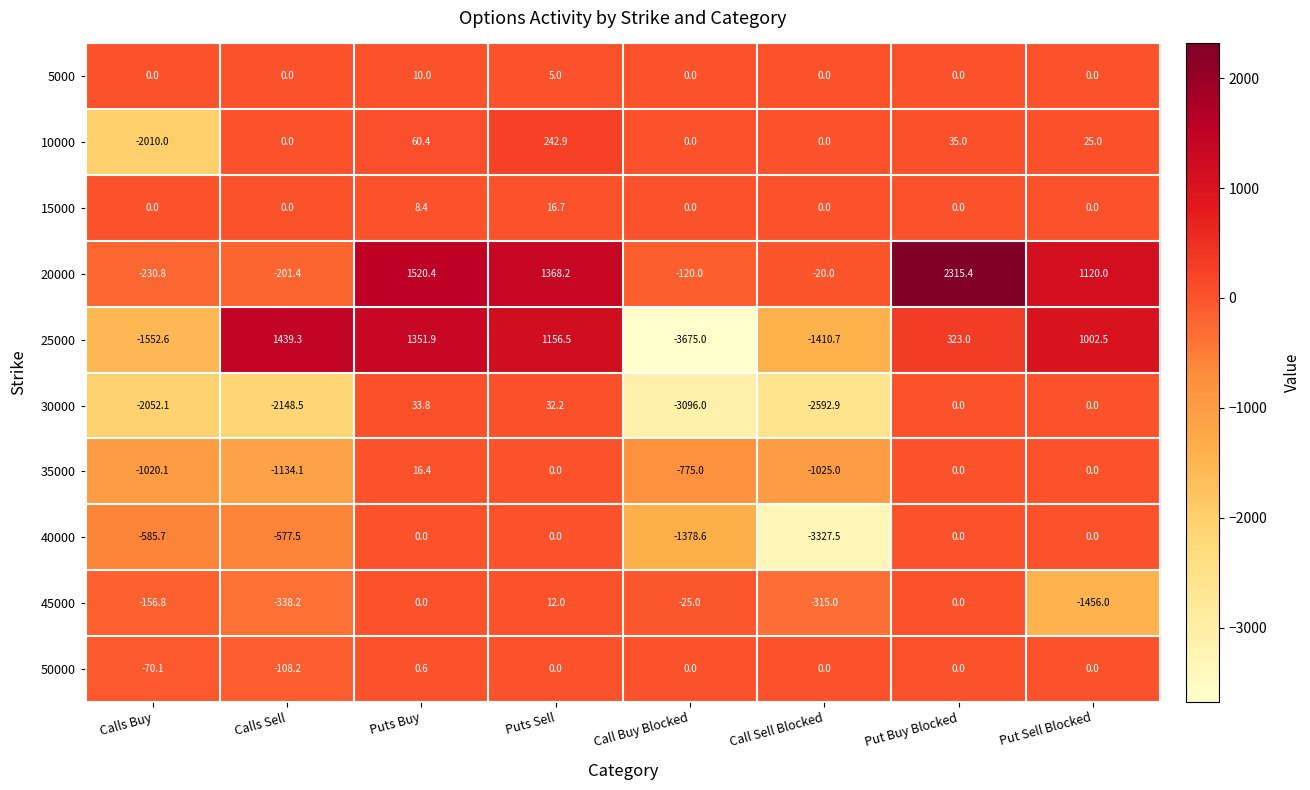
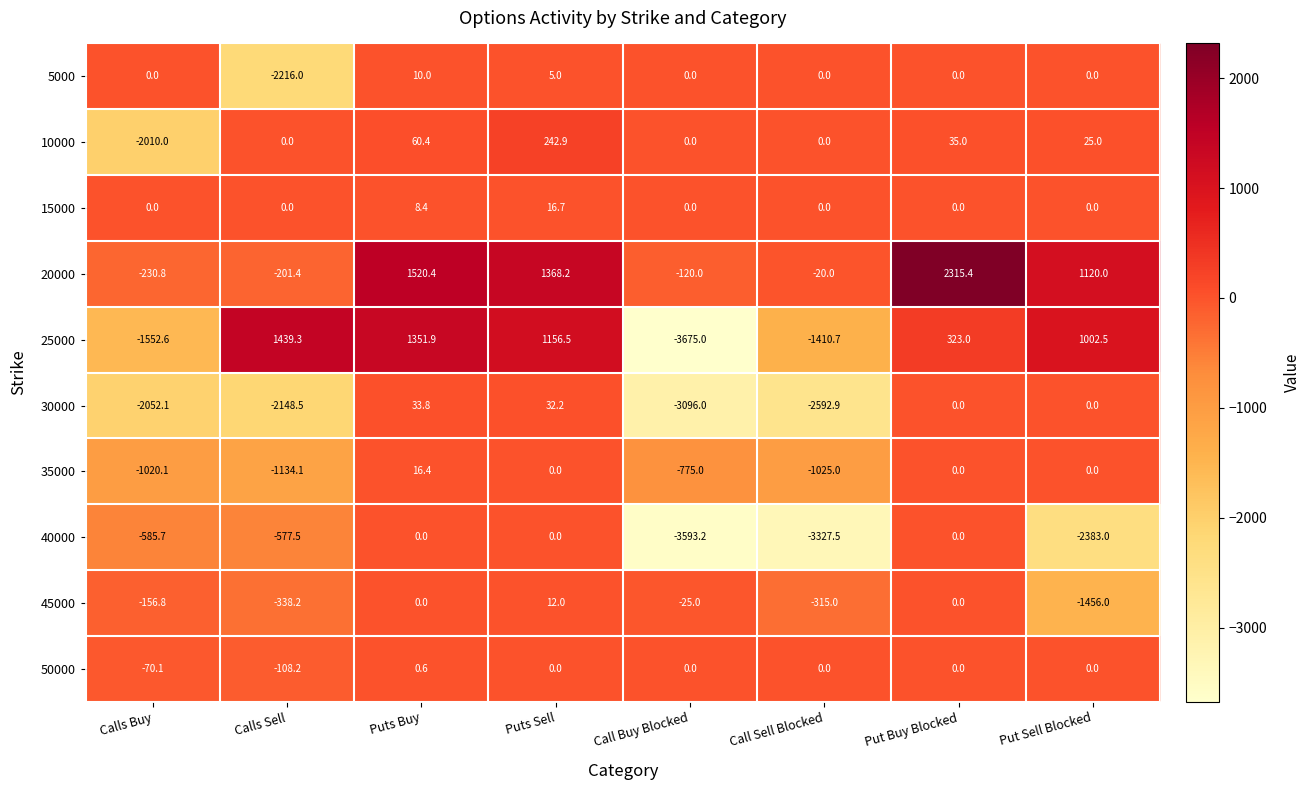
5000, Calls Sell: 0.0 -> -2216.0
40000, Call Buy Blocked: -1378.6 -> -3593.2
40000, Put Sell Blocked: 0.0 -> -2383.0
